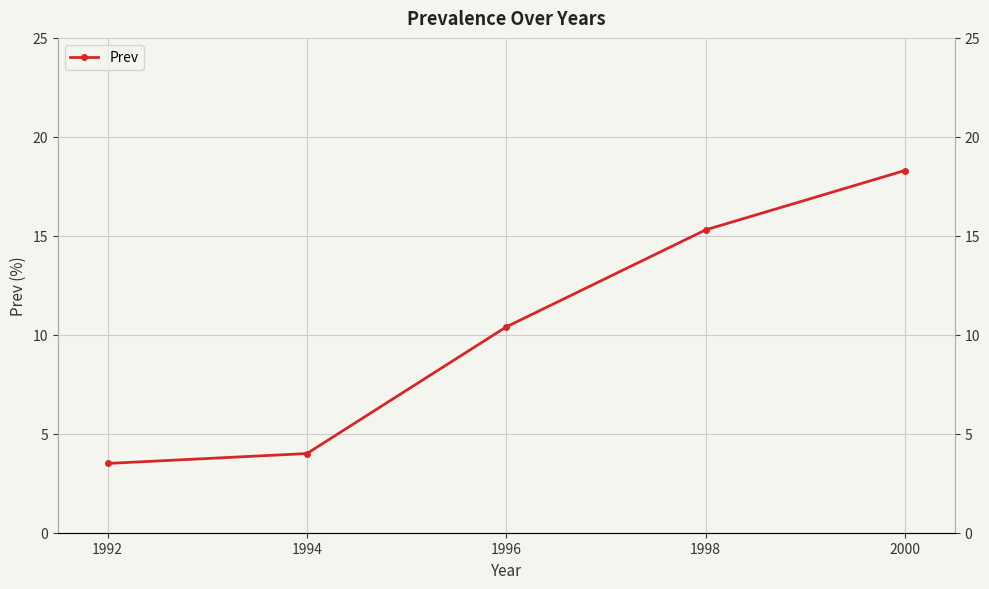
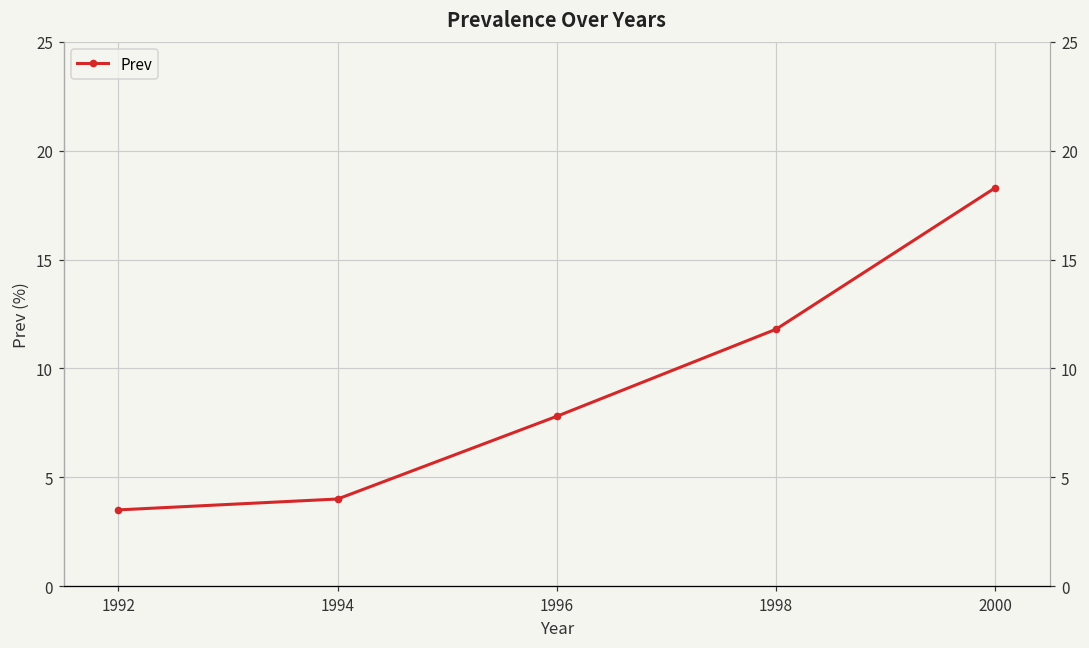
1996: 10.4 -> 7.8
1998: 15.3 -> 11.8
